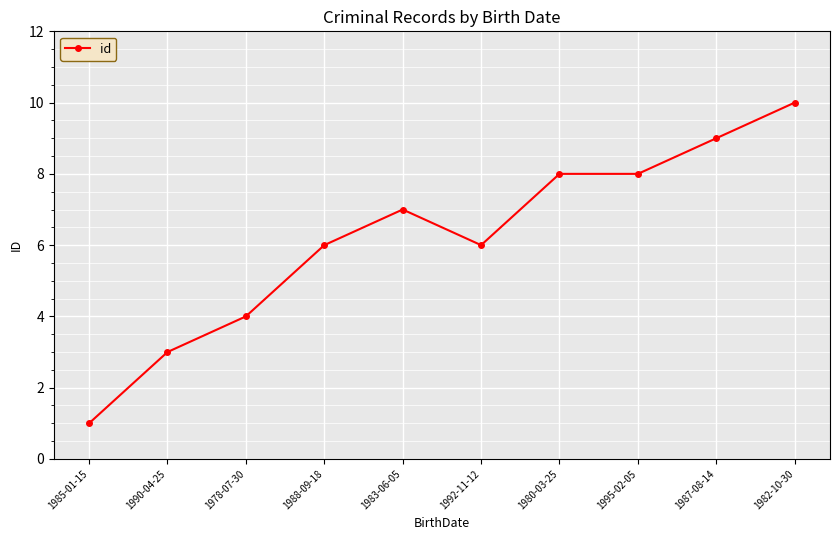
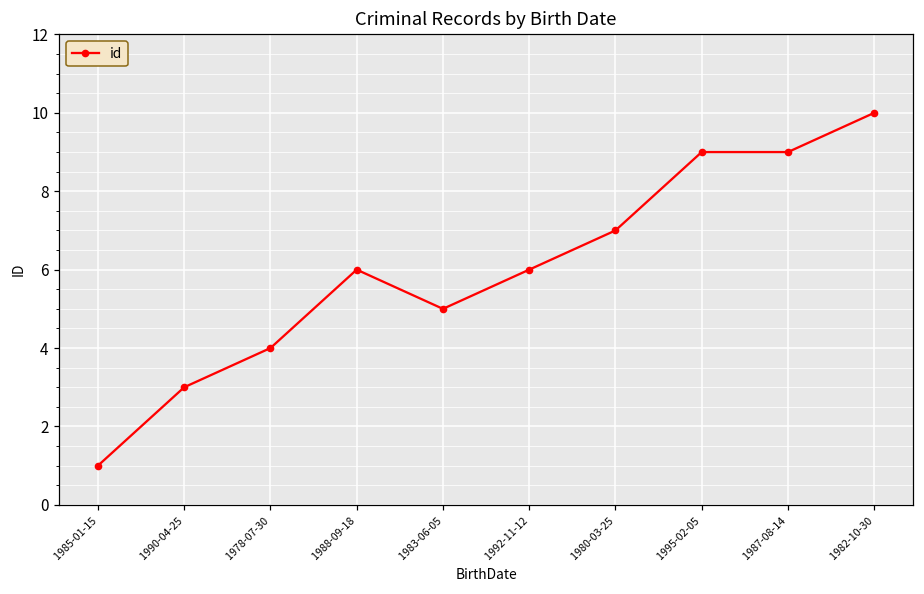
1983-06-05: 7 -> 5
1980-03-25: 8 -> 7
1995-02-05: 8 -> 9
